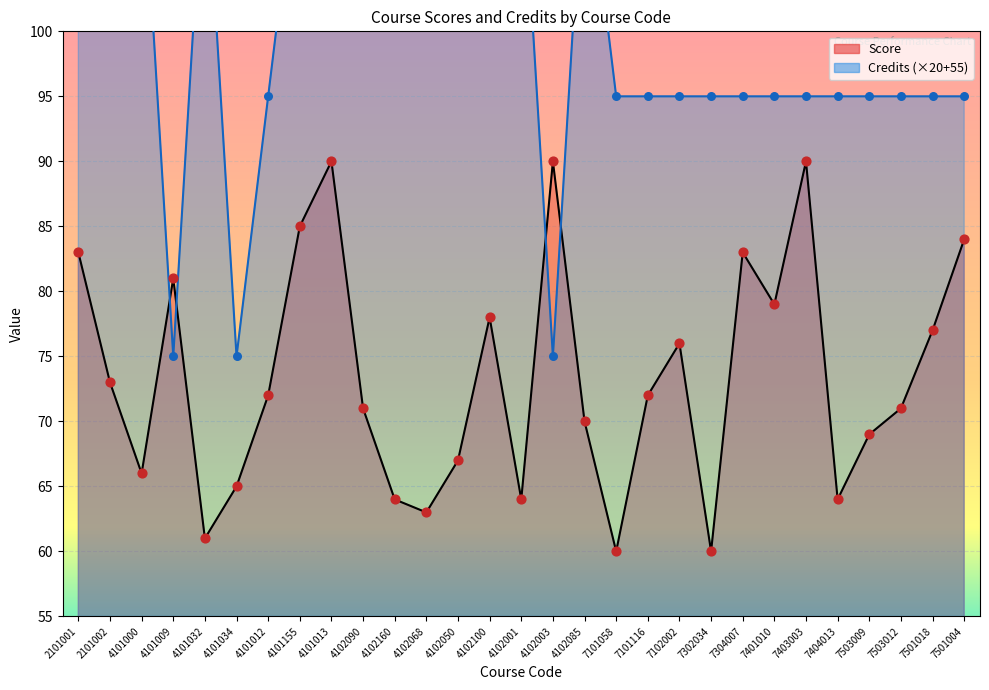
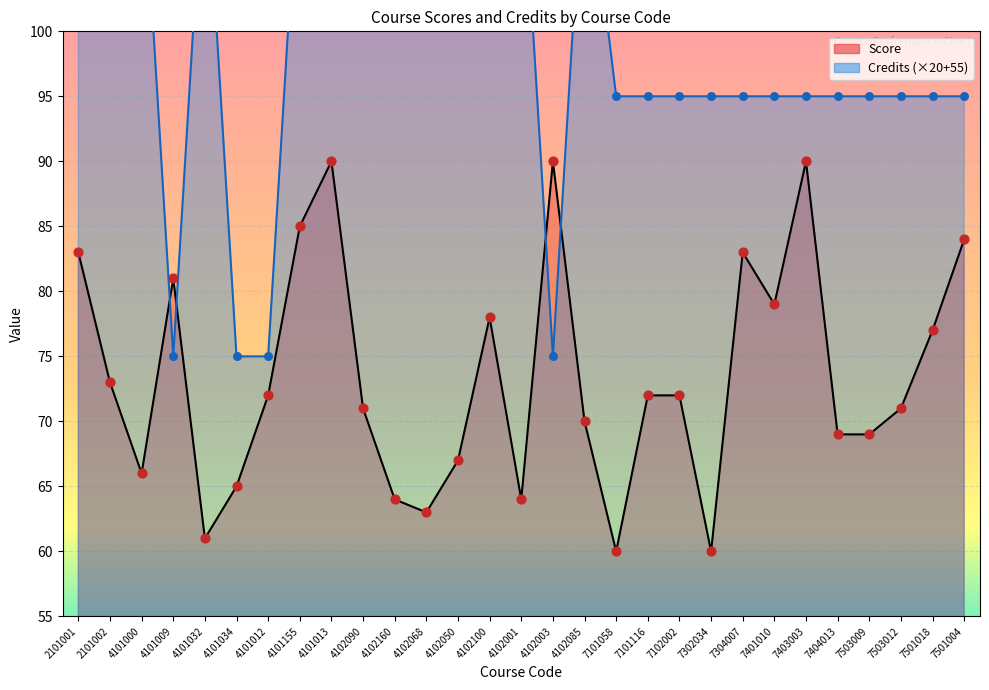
Credits (×20+55), 4101012: 95.0 -> 75.0
Score, 7102002: 76 -> 72
Score, 7404013: 64 -> 69
